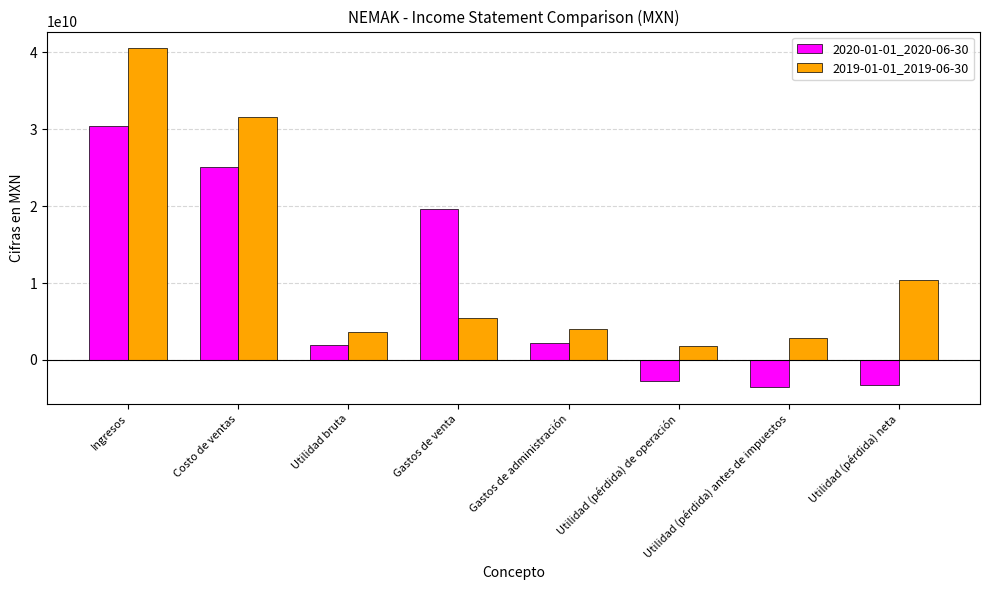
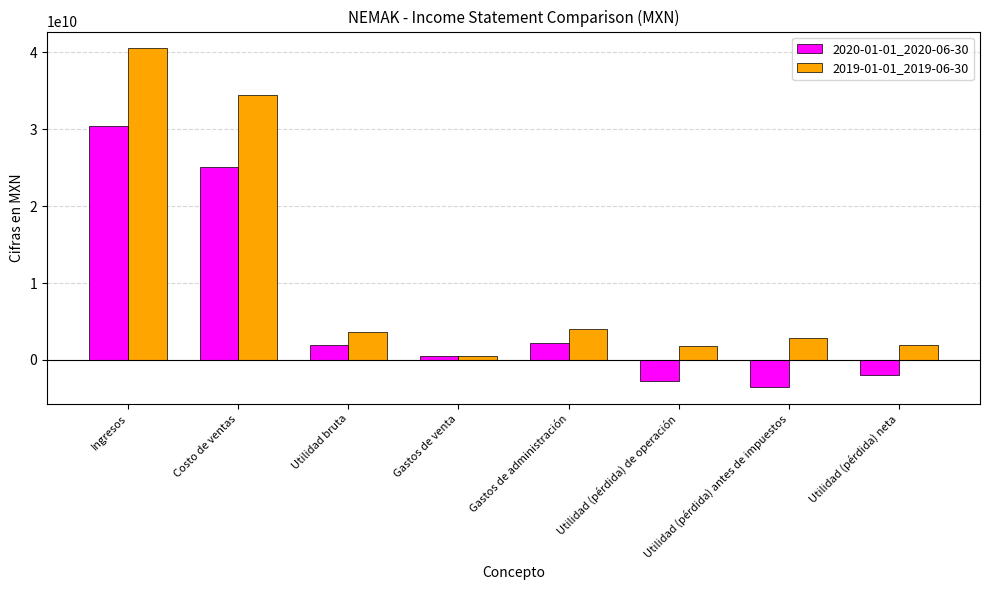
2019-01-01_2019-06-30, Costo de ventas: 32000000000 -> 34000000000
2020-01-01_2020-06-30, Gastos de venta: 20000000000 -> 0
2019-01-01_2019-06-30, Gastos de venta: 5000000000 -> 1000000000
2020-01-01_2020-06-30, Utilidad (pérdida) neta: -3000000000 -> -2000000000
2019-01-01_2019-06-30, Utilidad (pérdida) neta: 10000000000 -> 2000000000
